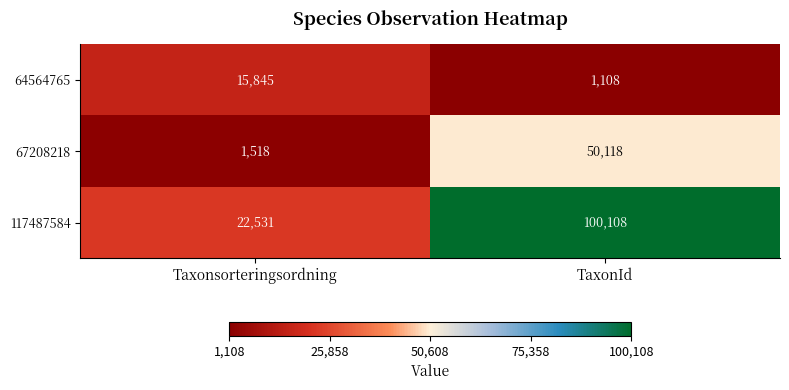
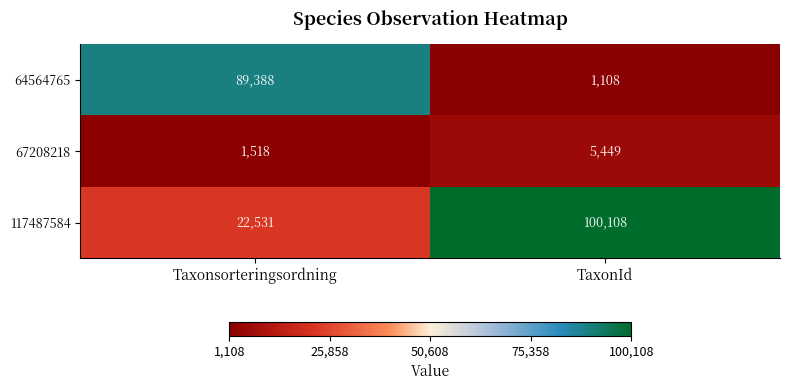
64564765, Taxonsorteringsordning: 15,845 -> 89,388
67208218, TaxonId: 50,118 -> 5,449
